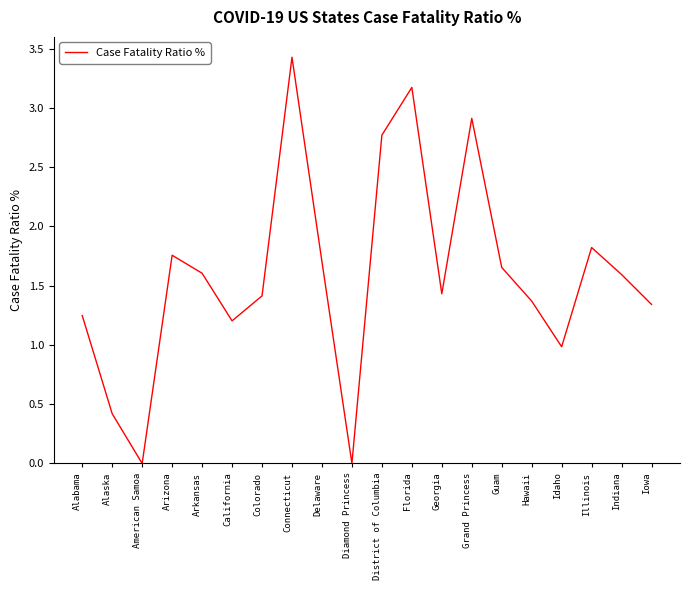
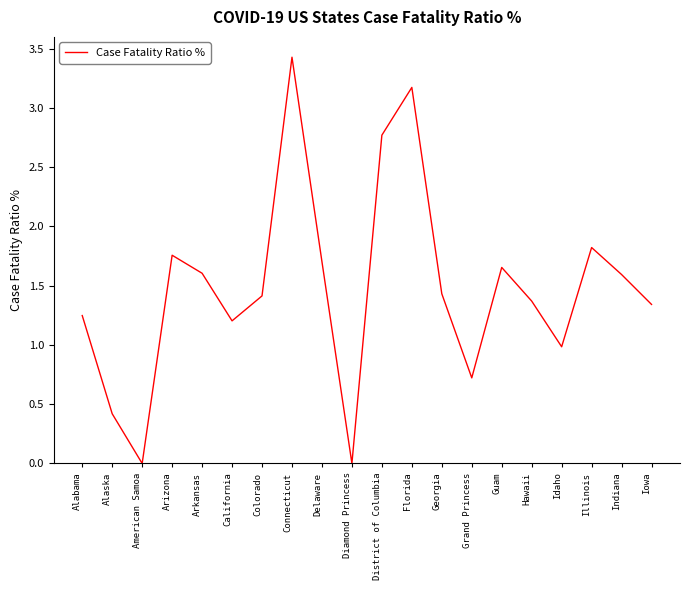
Grand Princess: 2.91 -> 0.72
